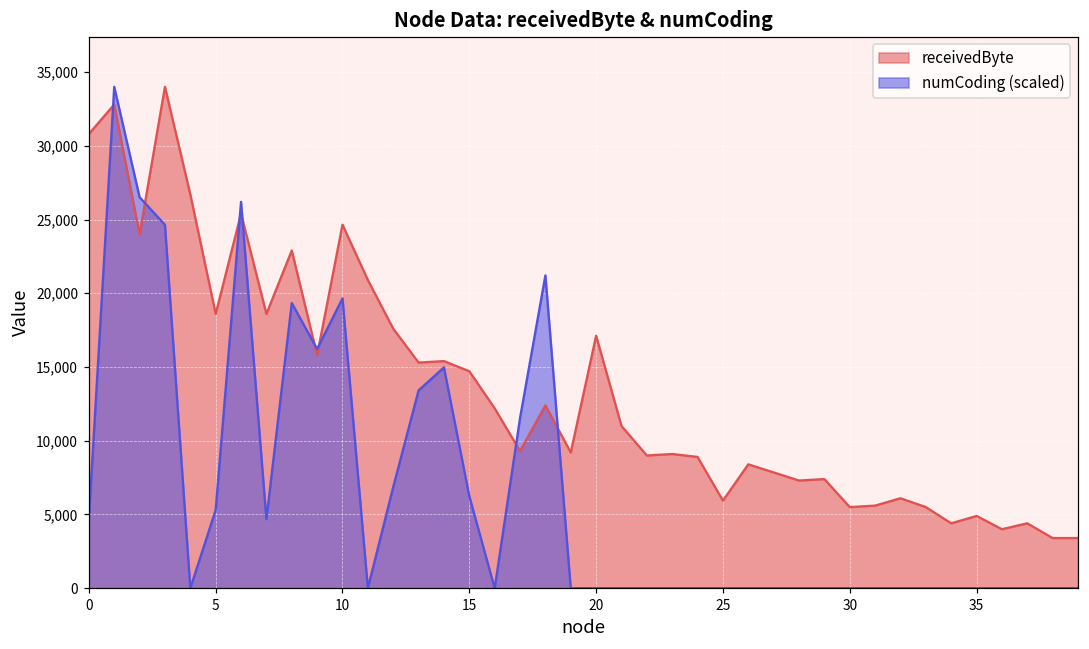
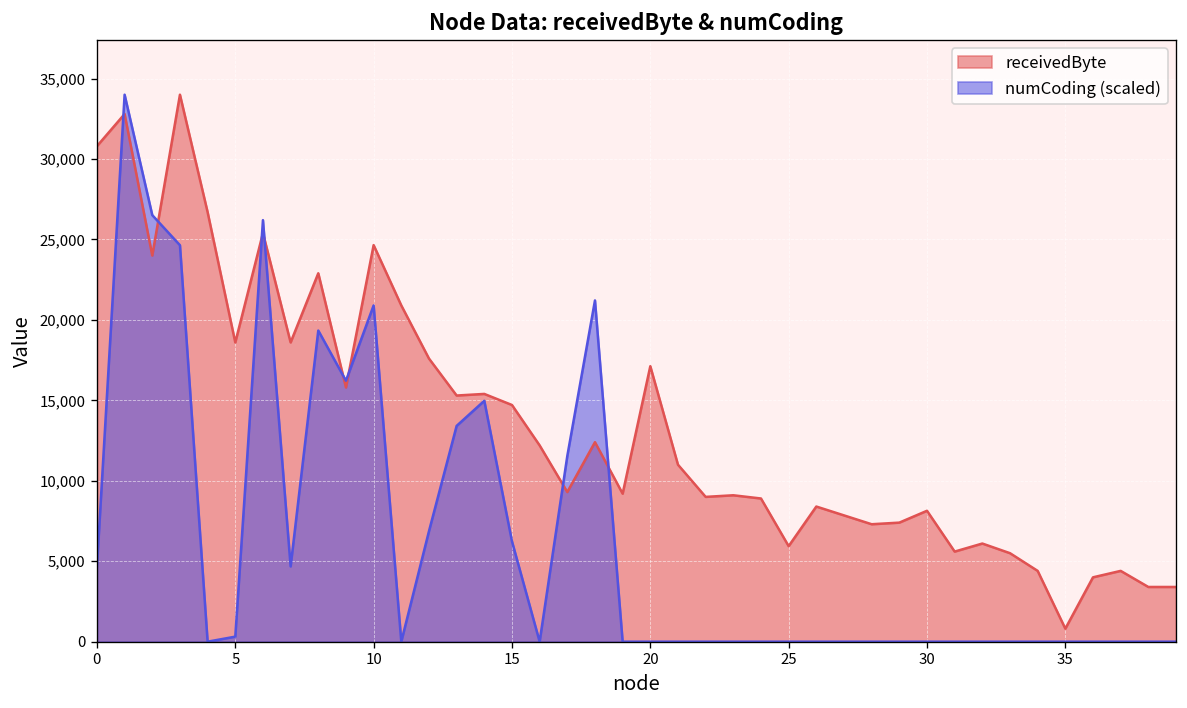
numCoding (scaled), 5: 5,300 -> 300
numCoding (scaled), 10: 19,700 -> 20,900
receivedByte, 30: 5,500 -> 8,100
receivedByte, 35: 4,900 -> 800
